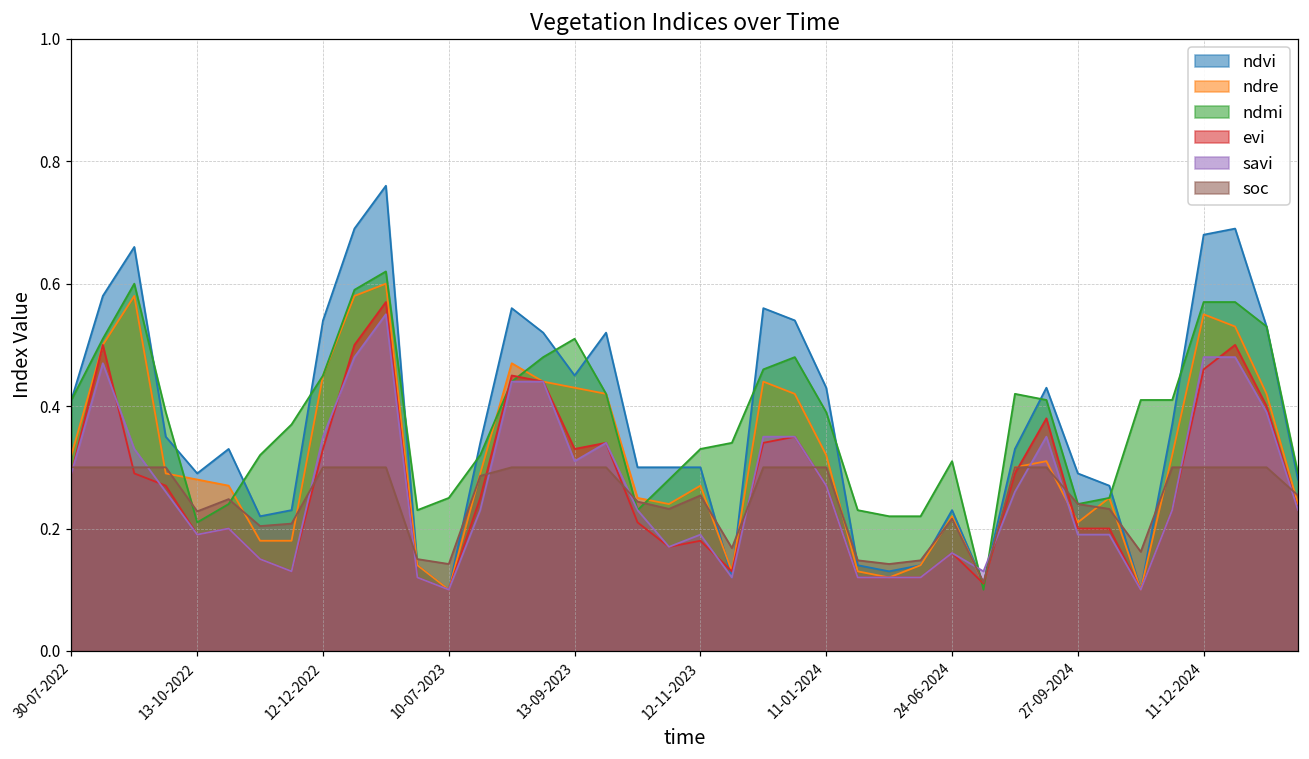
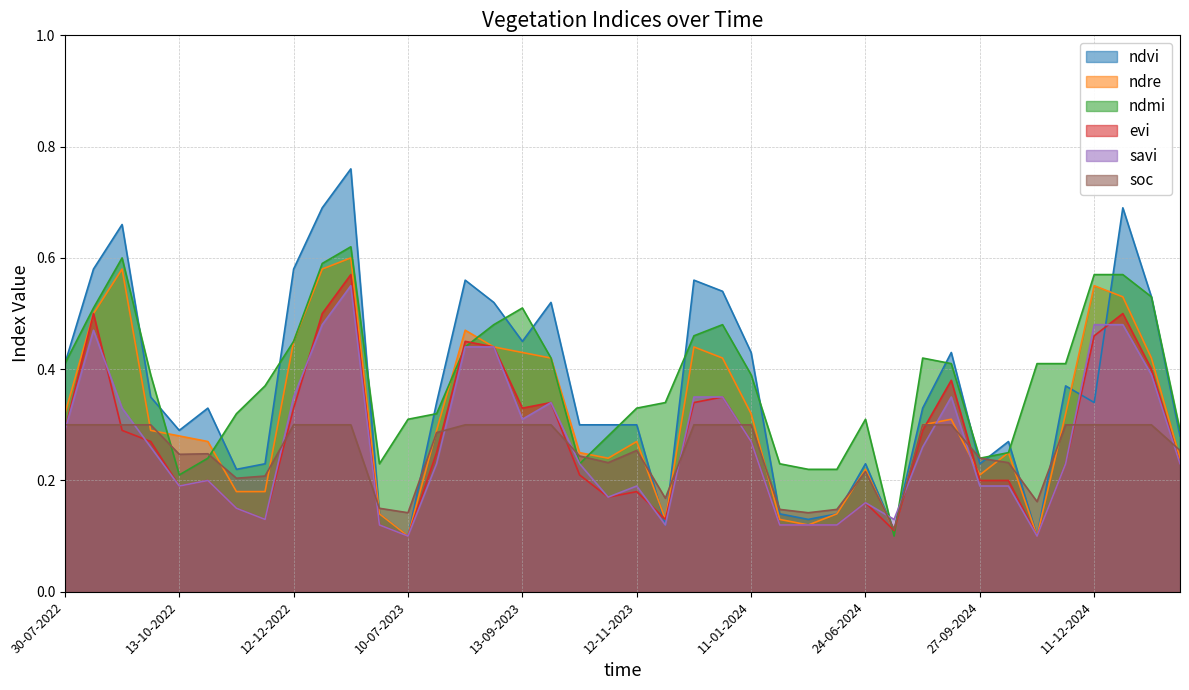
soc, 13-10-2022: 0.23 -> 0.25
ndvi, 12-12-2022: 0.54 -> 0.58
ndmi, 10-07-2023: 0.25 -> 0.31
ndvi, 27-09-2024: 0.29 -> 0.23
ndvi, 11-12-2024: 0.68 -> 0.34
